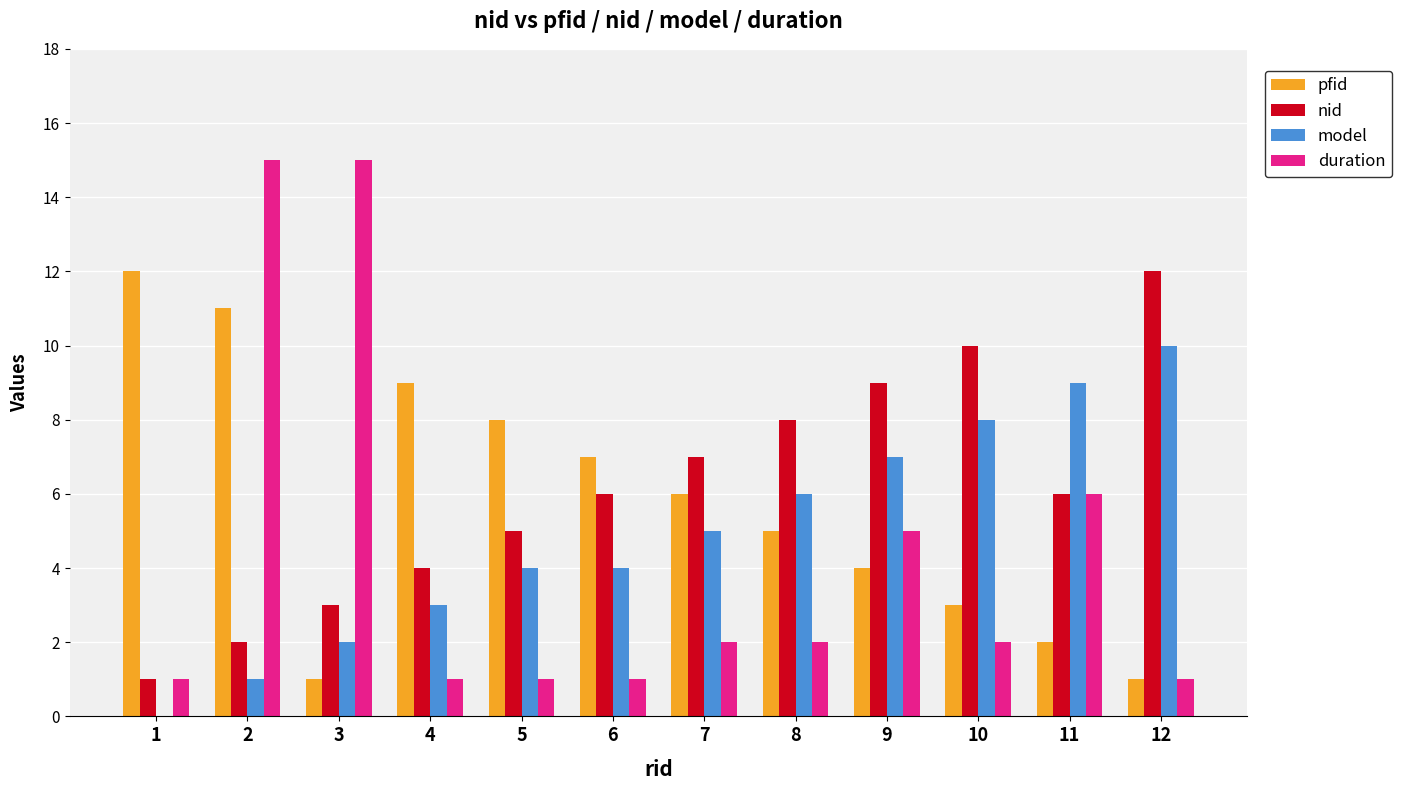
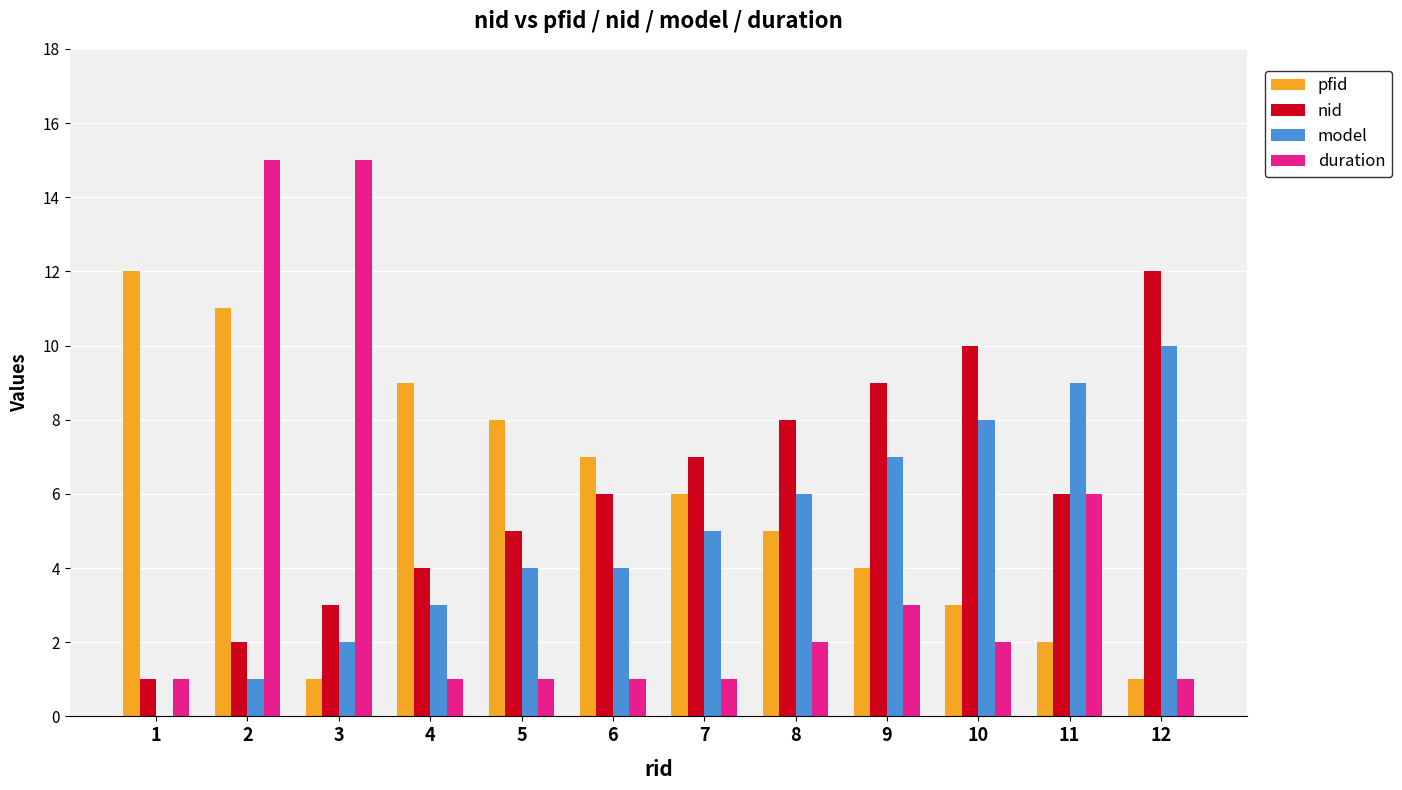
duration, 7: 2 -> 1
duration, 9: 5 -> 3
